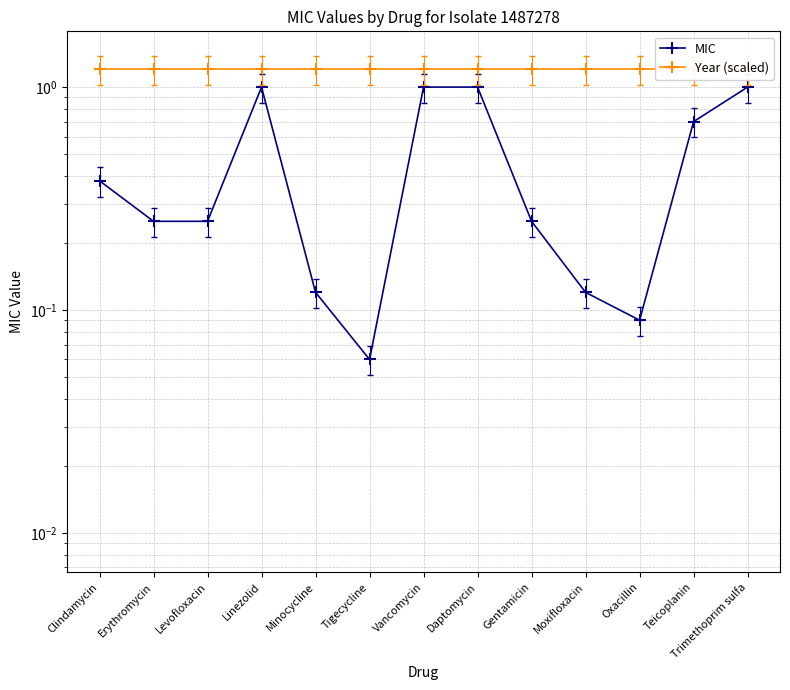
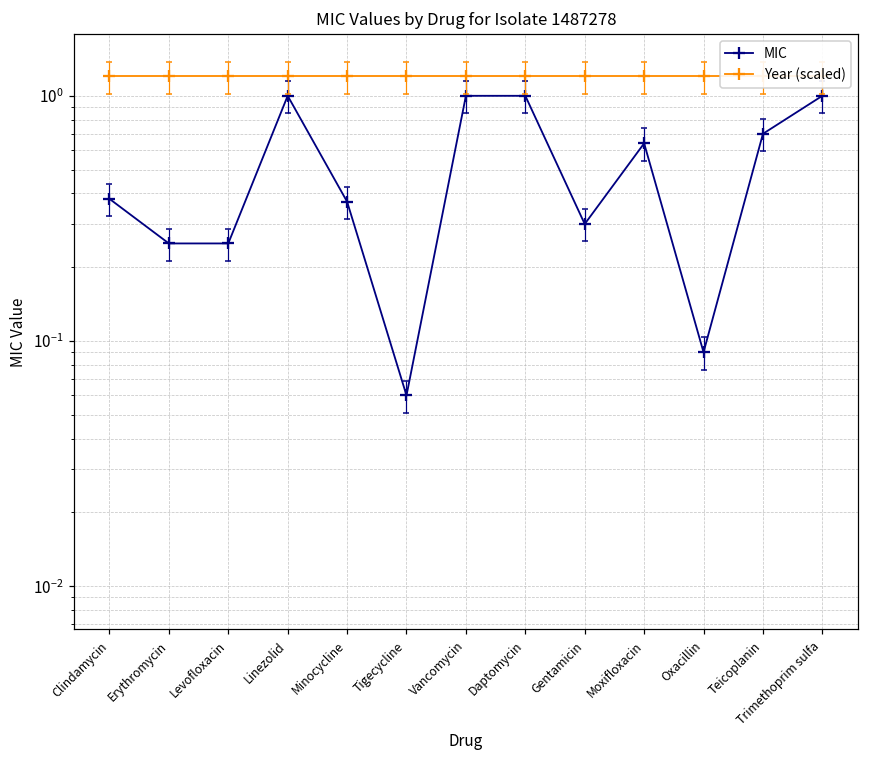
MIC, Minocycline: 0.12 -> 0.37
MIC, Gentamicin: 0.25 -> 0.30
MIC, Moxifloxacin: 0.12 -> 0.64
